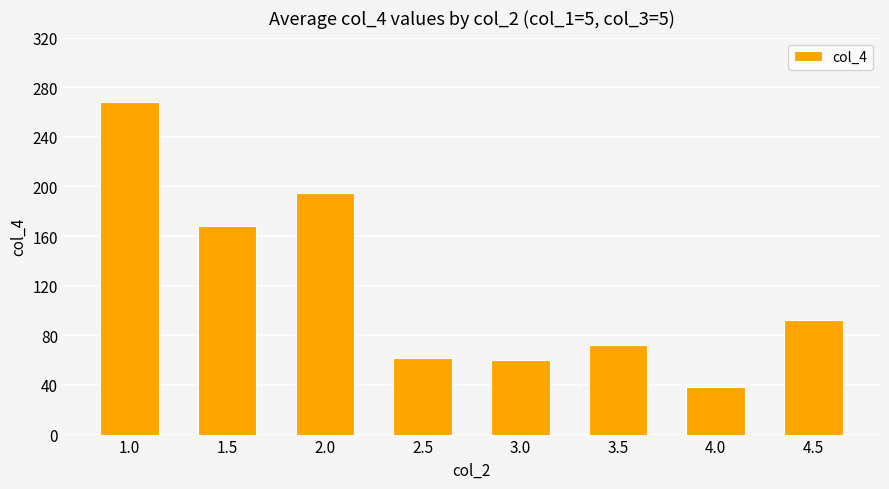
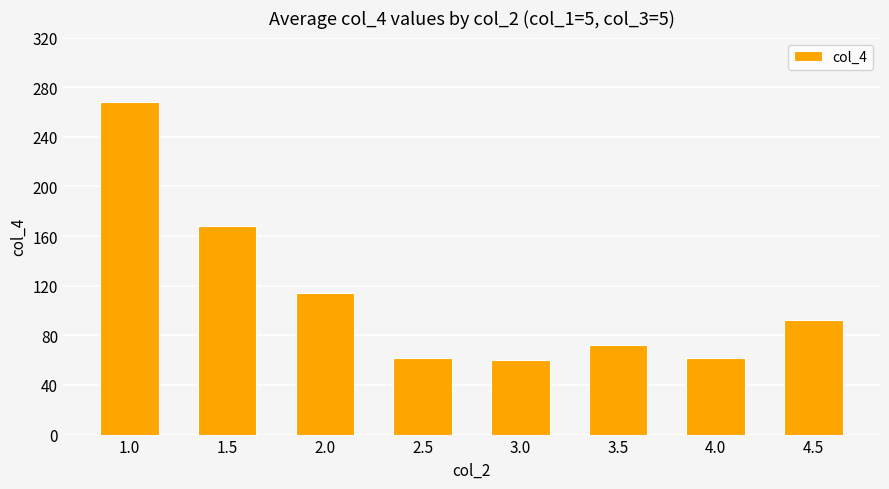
2.0: 195 -> 114
4.0: 38 -> 62
